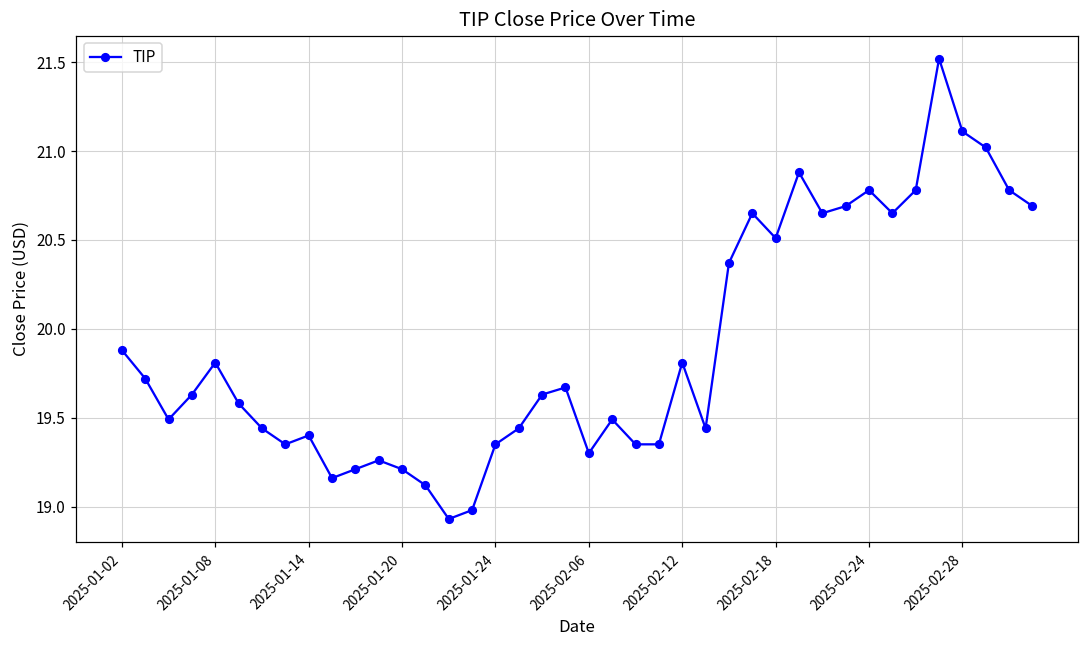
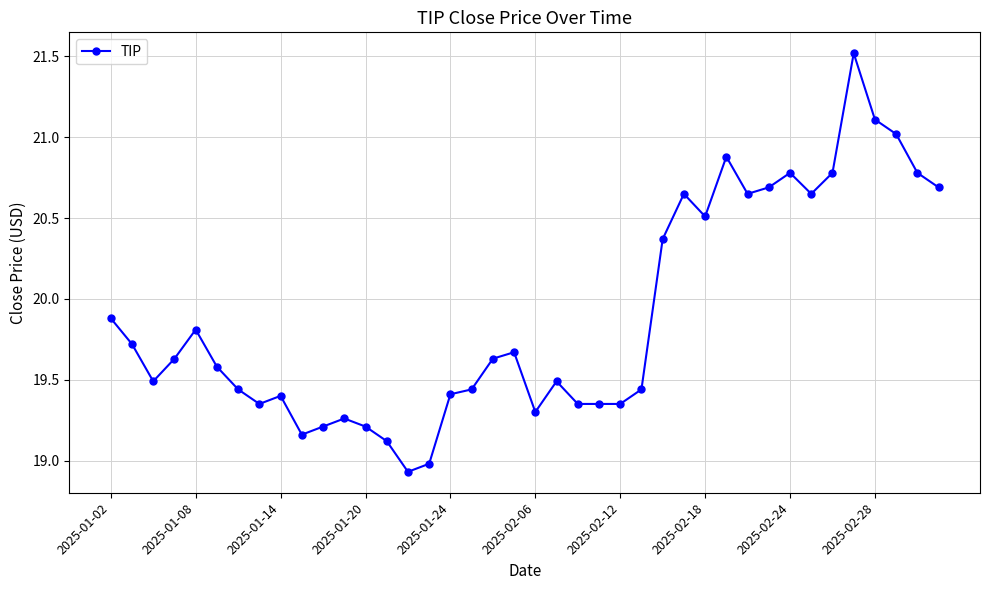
2025-01-24: 19.35 -> 19.41
2025-02-12: 19.81 -> 19.35
